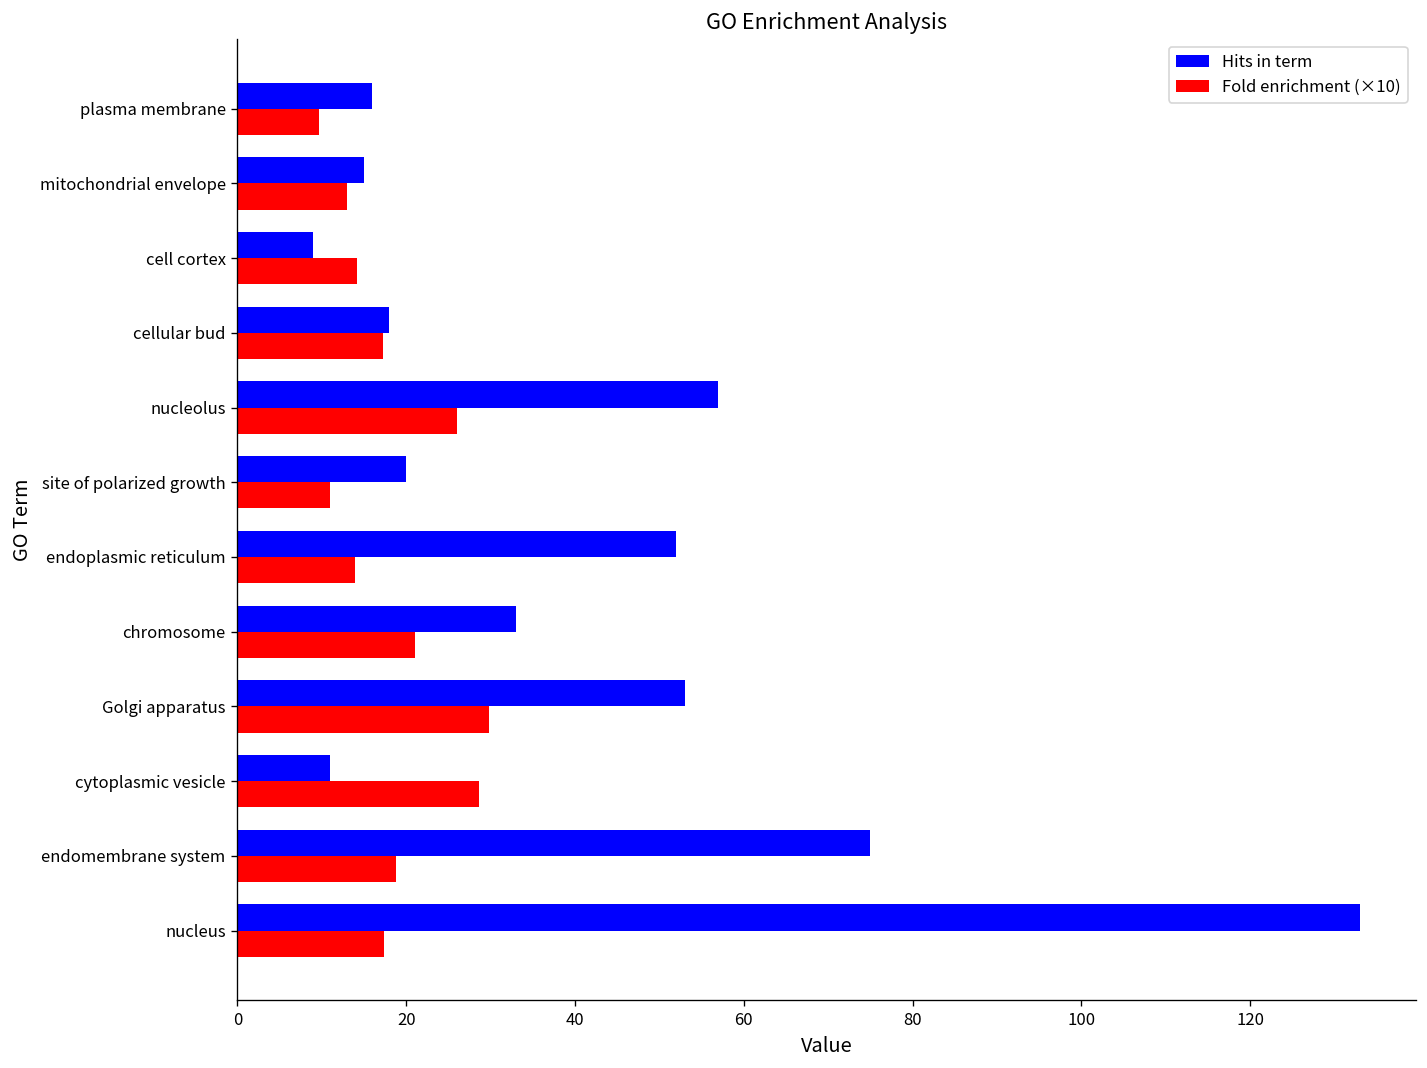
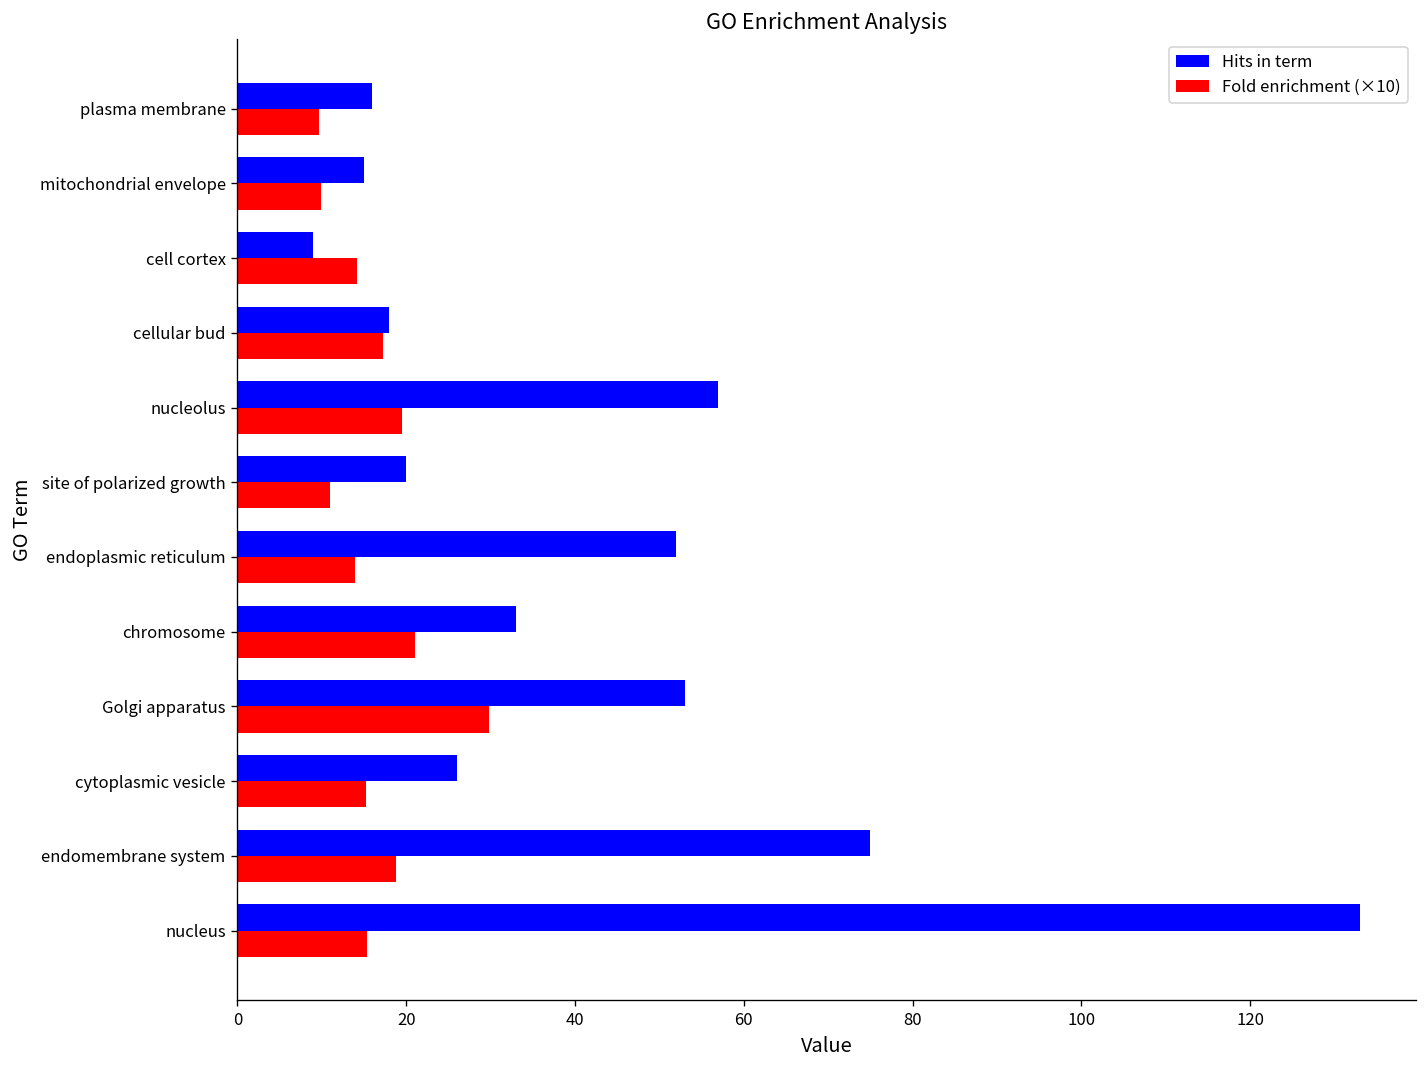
Fold enrichment (×10), mitochondrial envelope: 13 -> 10
Fold enrichment (×10), nucleolus: 26 -> 20
Hits in term, cytoplasmic vesicle: 11 -> 26
Fold enrichment (×10), cytoplasmic vesicle: 29 -> 15
Fold enrichment (×10), nucleus: 17 -> 15
